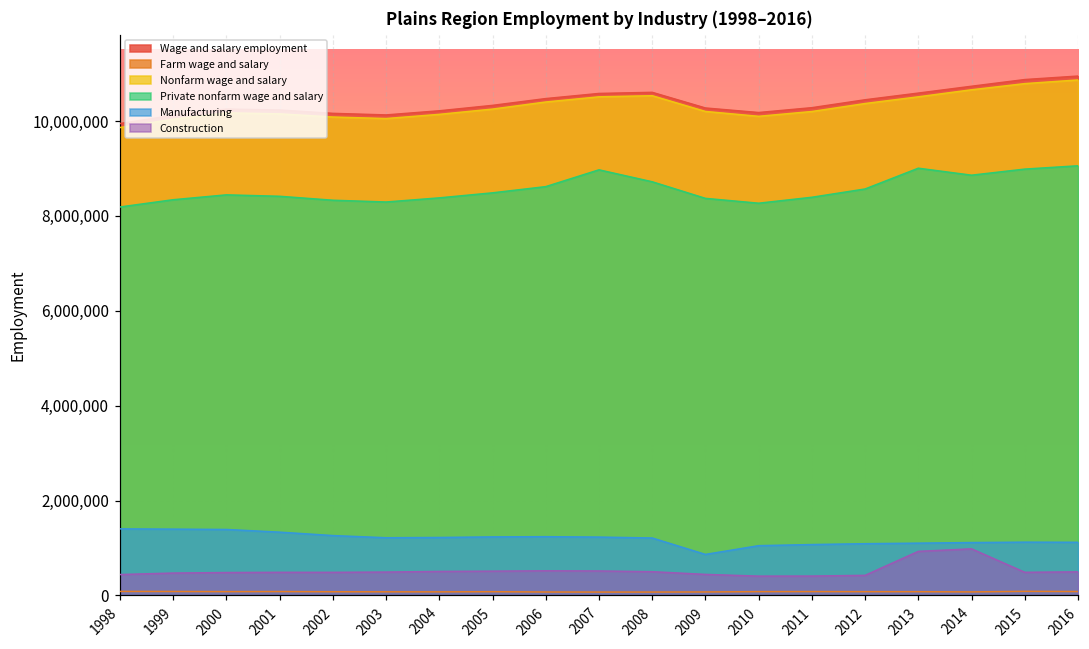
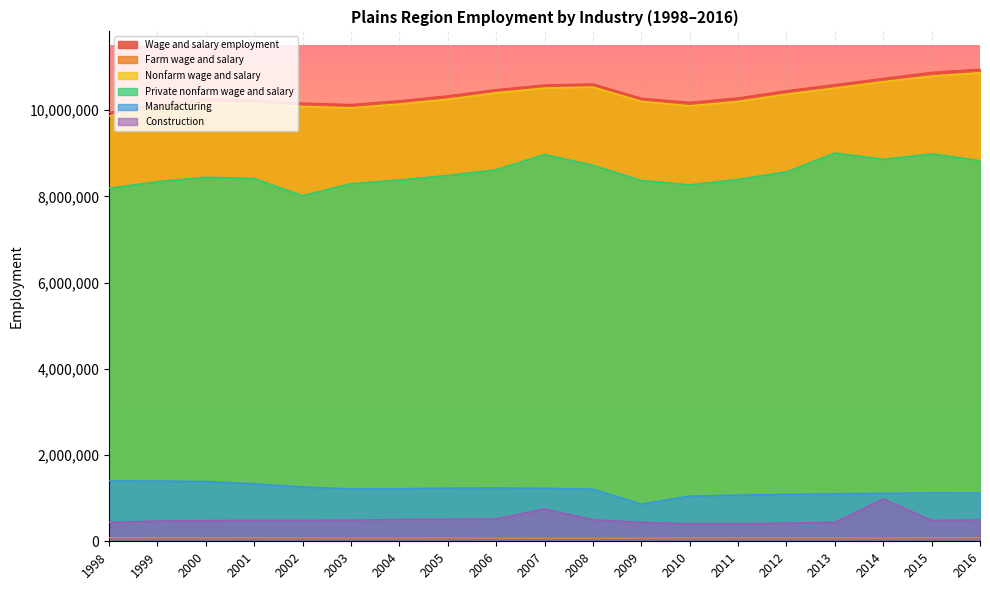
Private nonfarm wage and salary, 2002: 8,300,000 -> 8,000,000
Construction, 2007: 500,000 -> 800,000
Construction, 2013: 900,000 -> 400,000
Private nonfarm wage and salary, 2016: 9,100,000 -> 8,800,000
